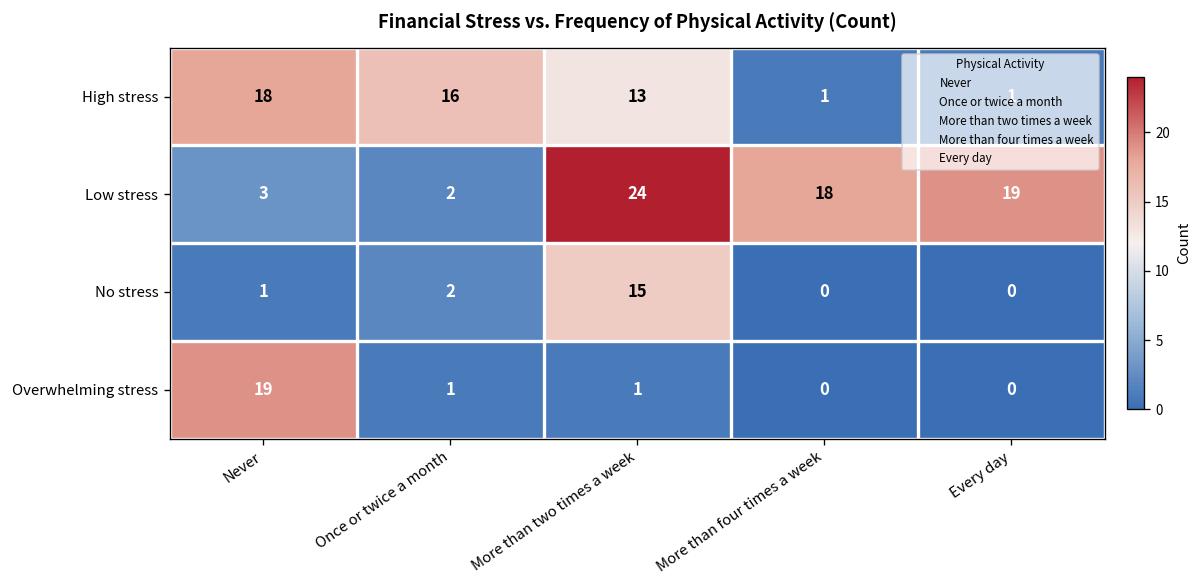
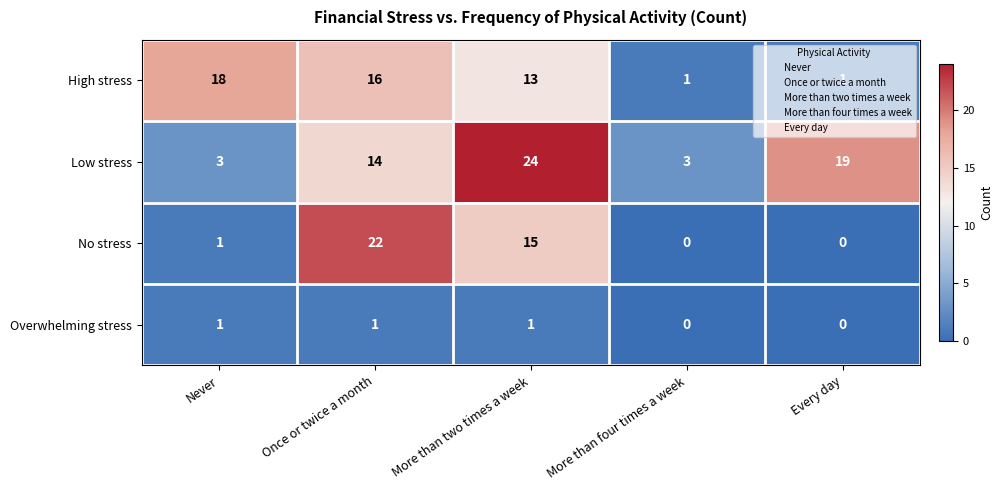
Low stress, Once or twice a month: 2 -> 14
Low stress, More than four times a week: 18 -> 3
No stress, Once or twice a month: 2 -> 22
Overwhelming stress, Never: 19 -> 1
